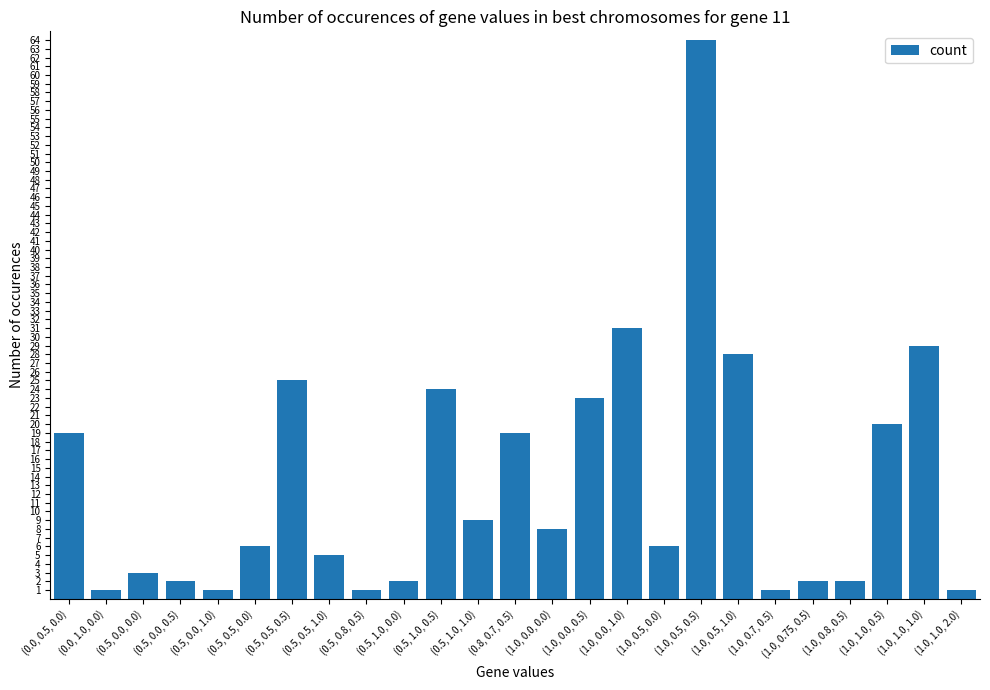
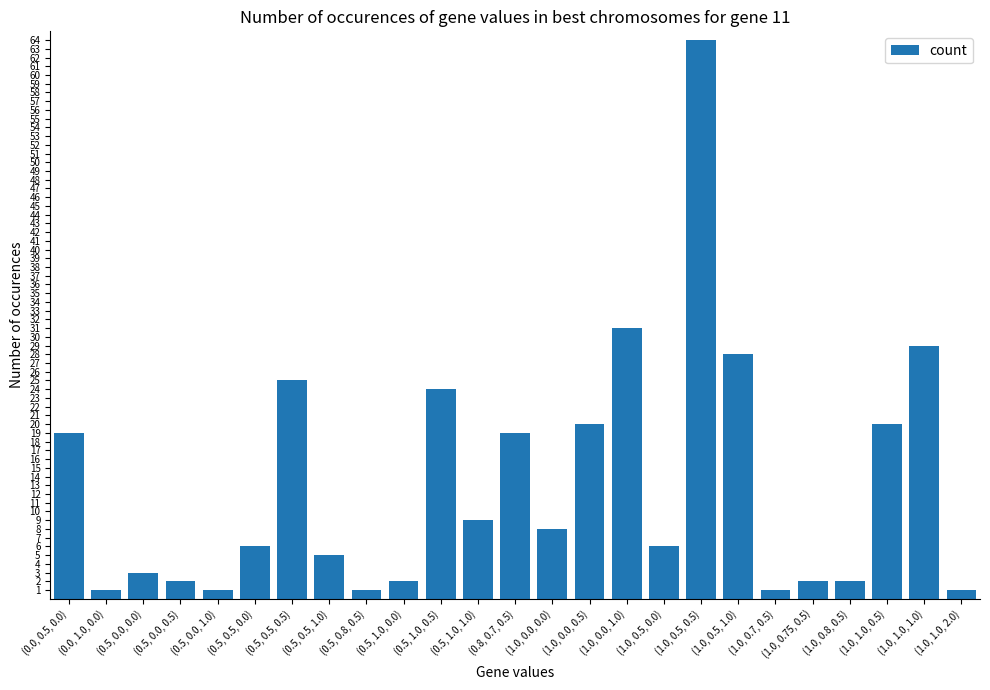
(1.0, 0.0, 0.5): 23 -> 20
